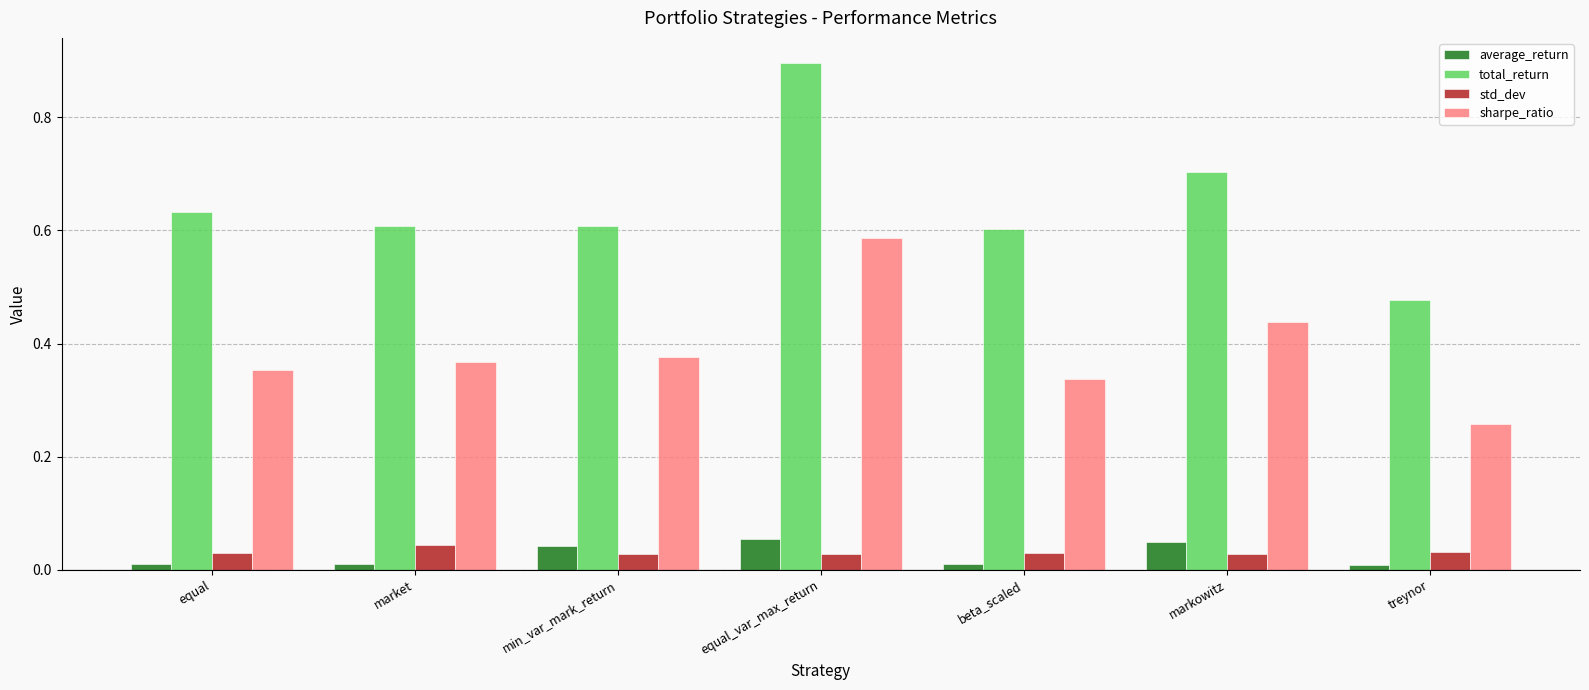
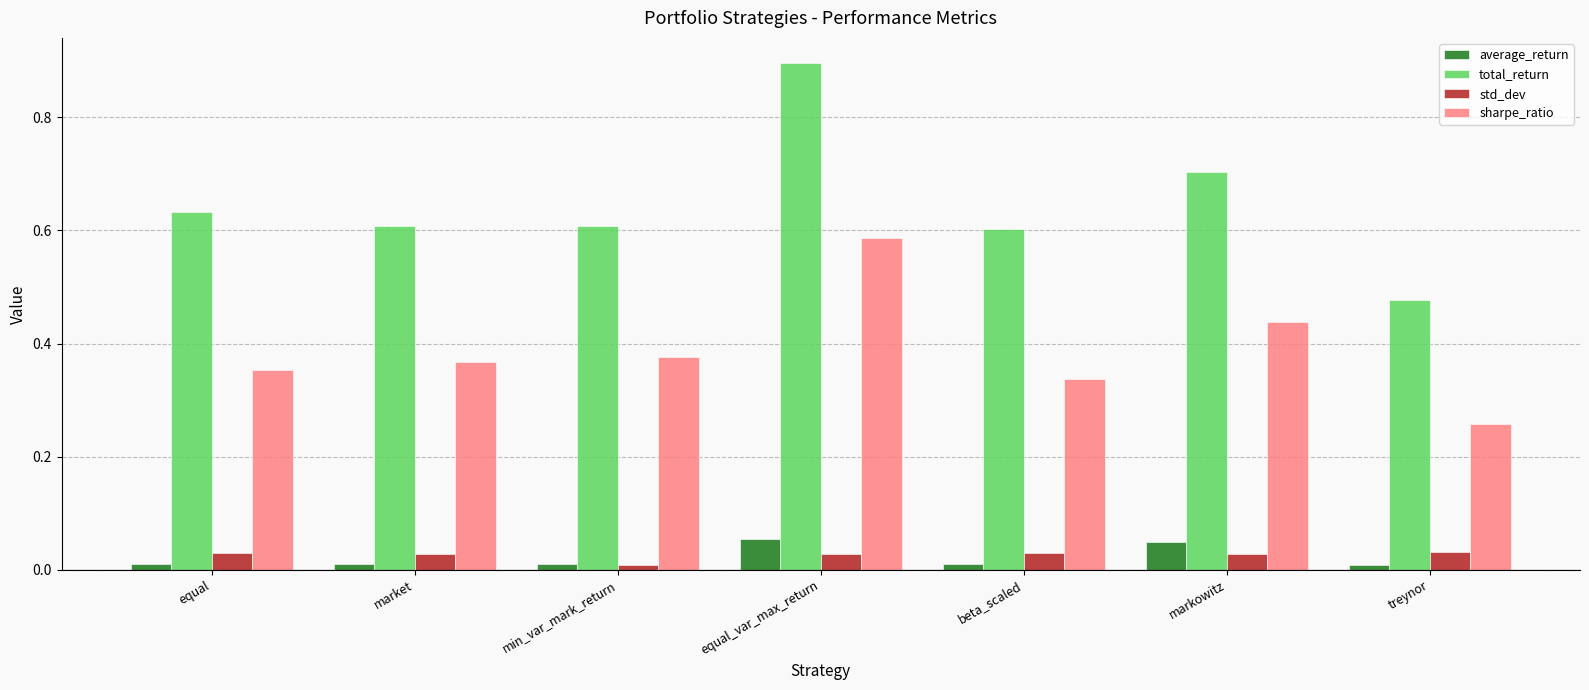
std_dev, market: 0.04 -> 0.03
average_return, min_var_mark_return: 0.04 -> 0.01
std_dev, min_var_mark_return: 0.03 -> 0.01
